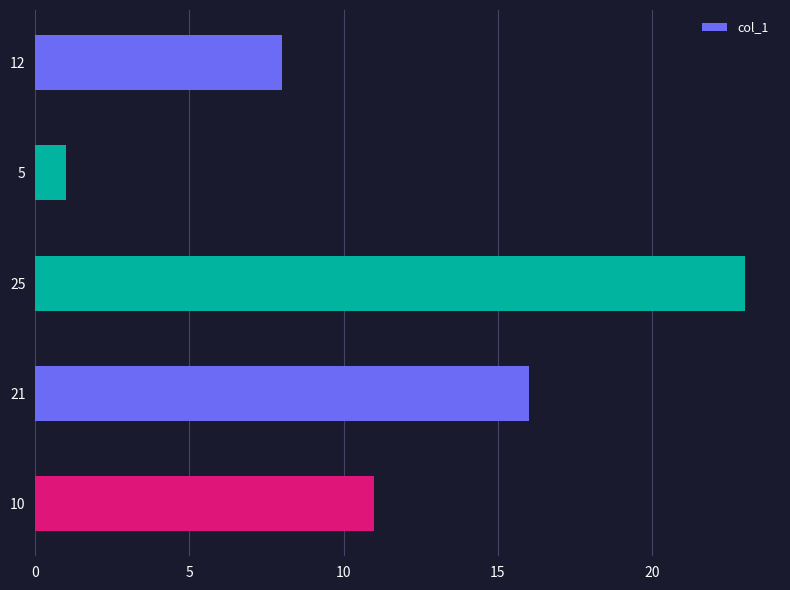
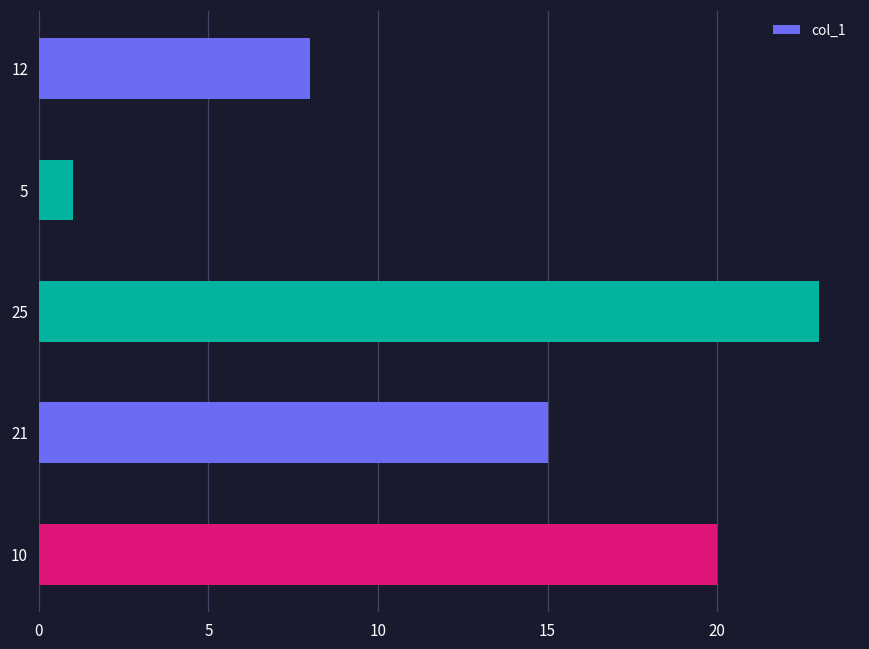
21: 16 -> 15
10: 11 -> 20
